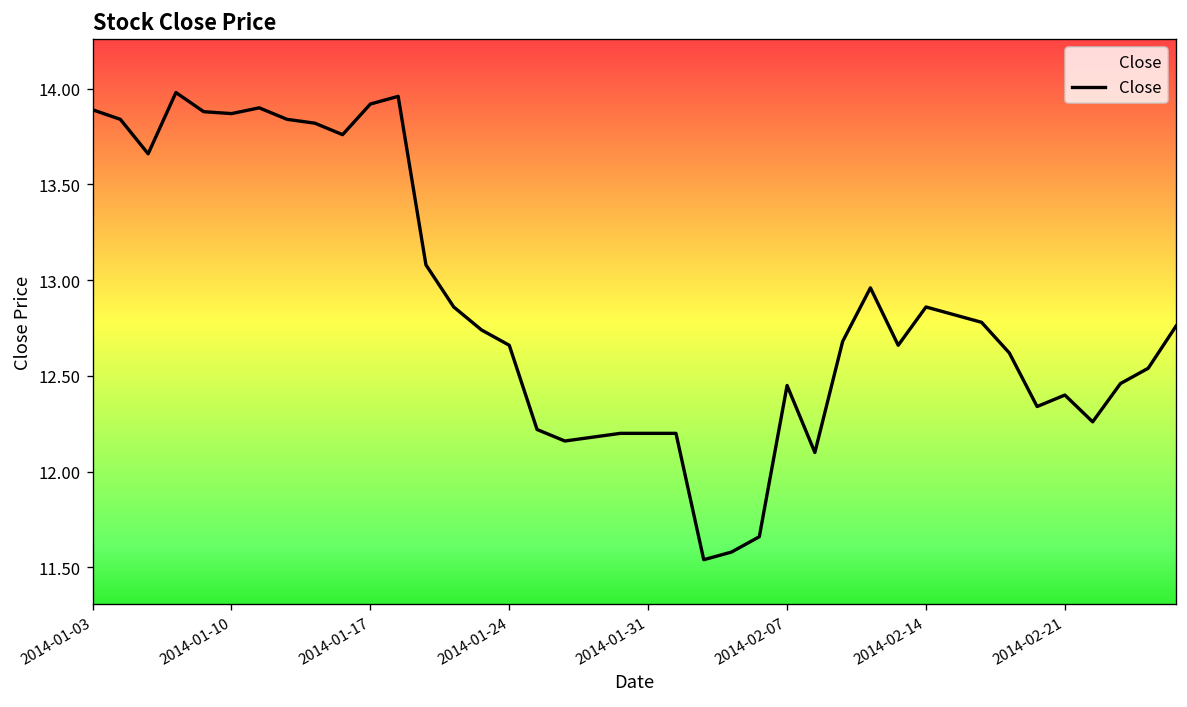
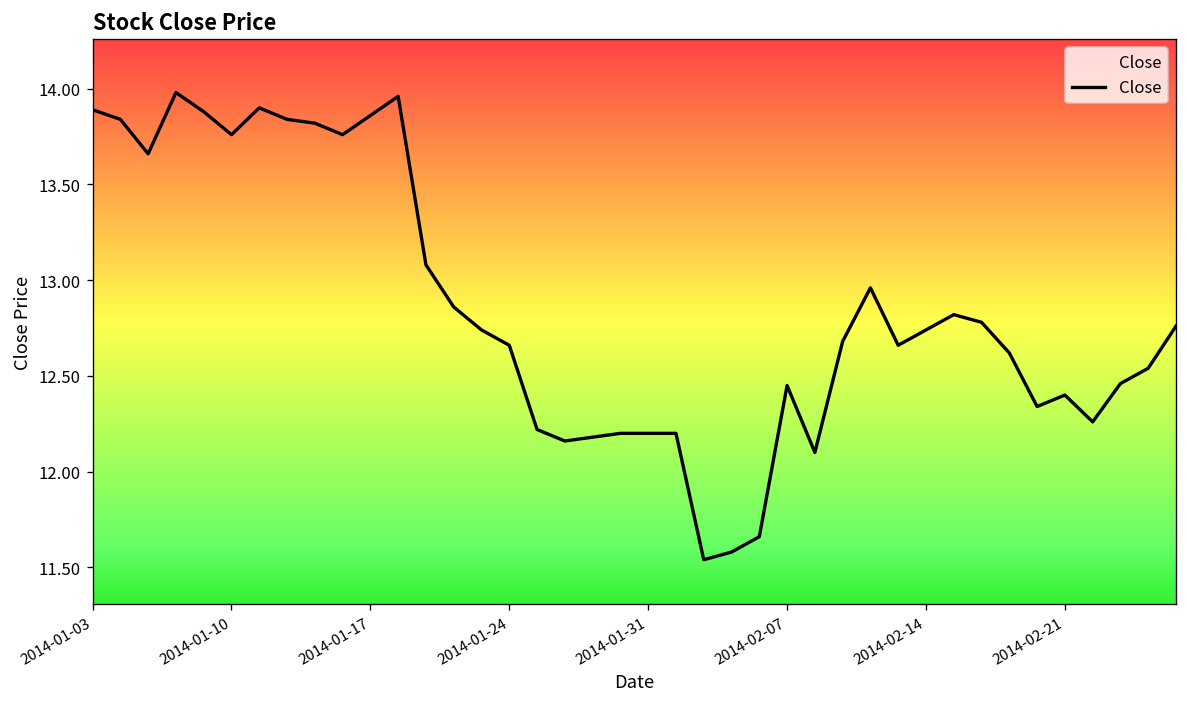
2014-01-10: 13.87 -> 13.76
2014-01-17: 13.92 -> 13.86
2014-02-14: 12.86 -> 12.74
